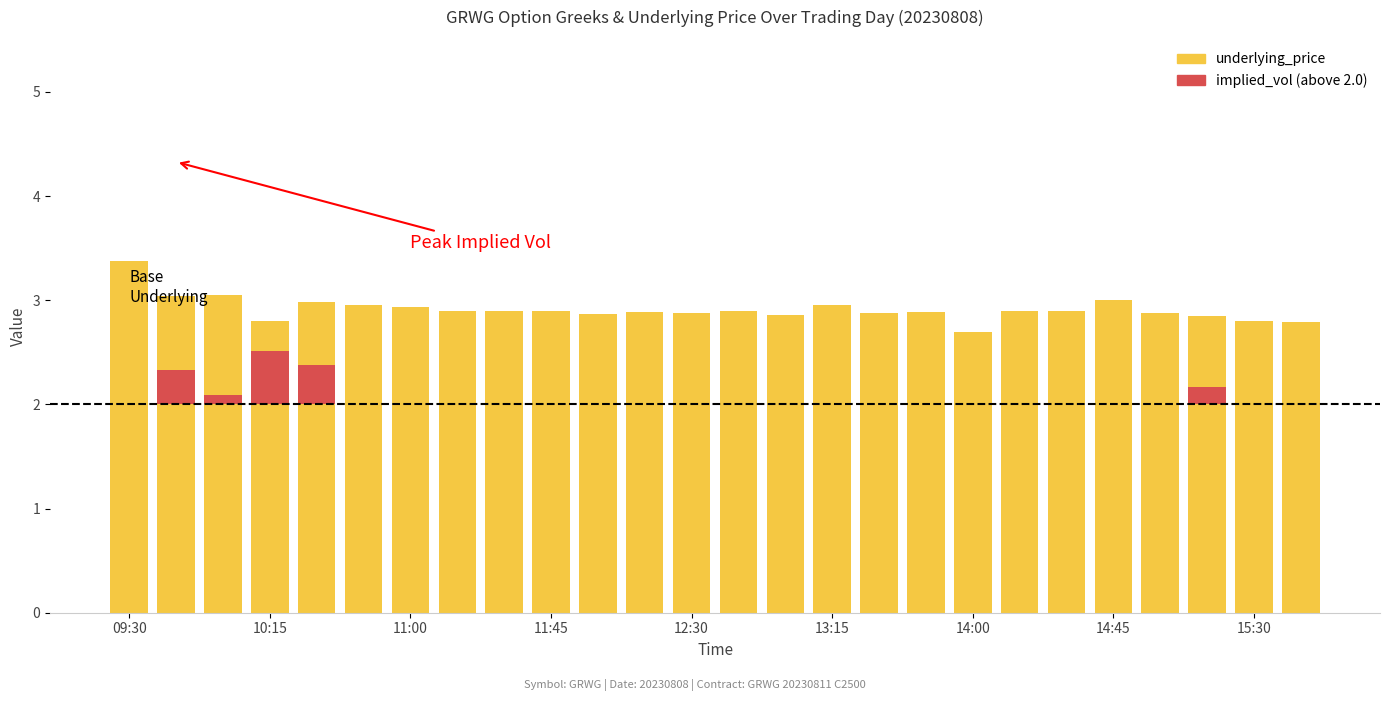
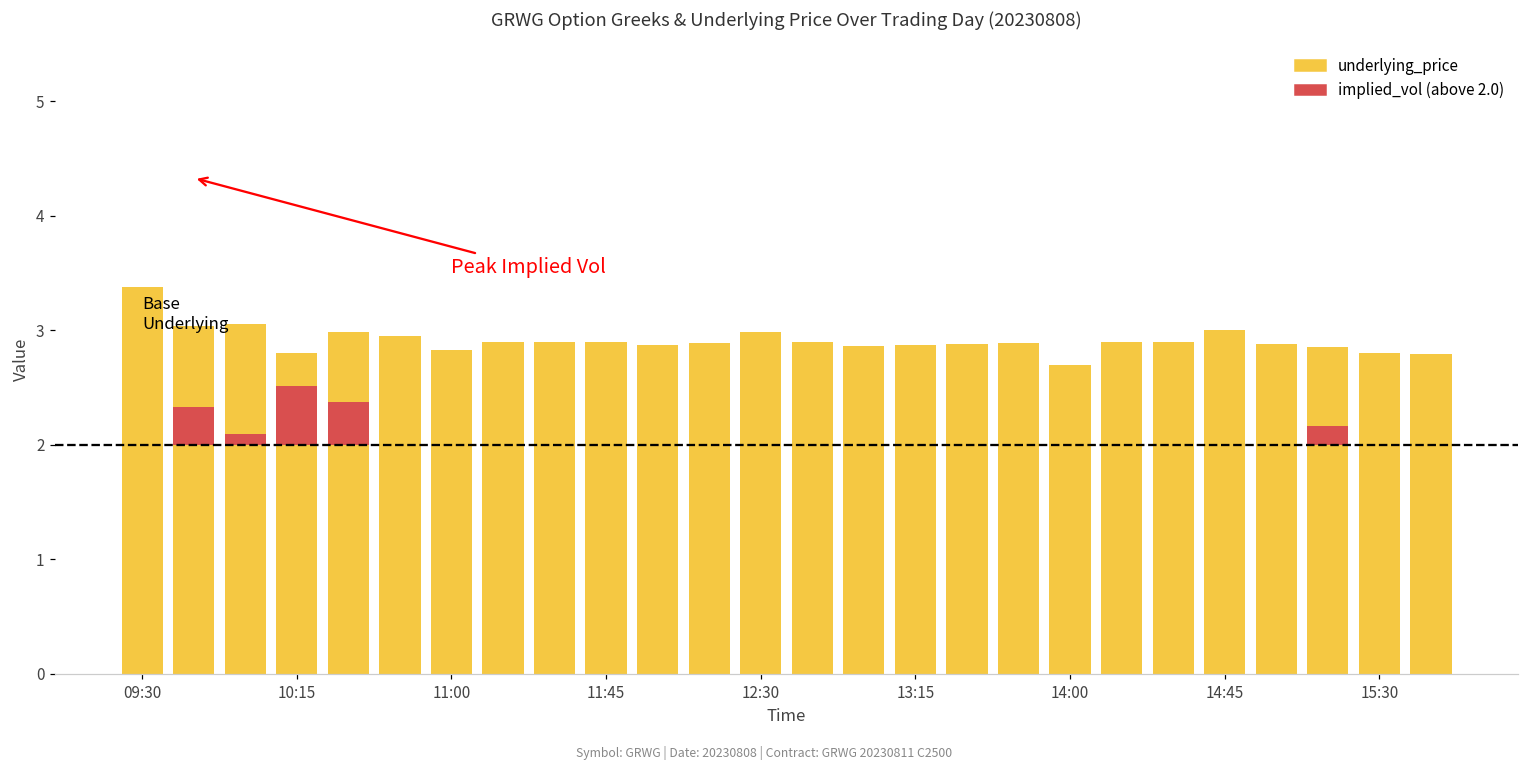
underlying_price, 11:00: 2.94 -> 2.83
underlying_price, 12:30: 2.88 -> 2.98
underlying_price, 13:15: 2.95 -> 2.87
